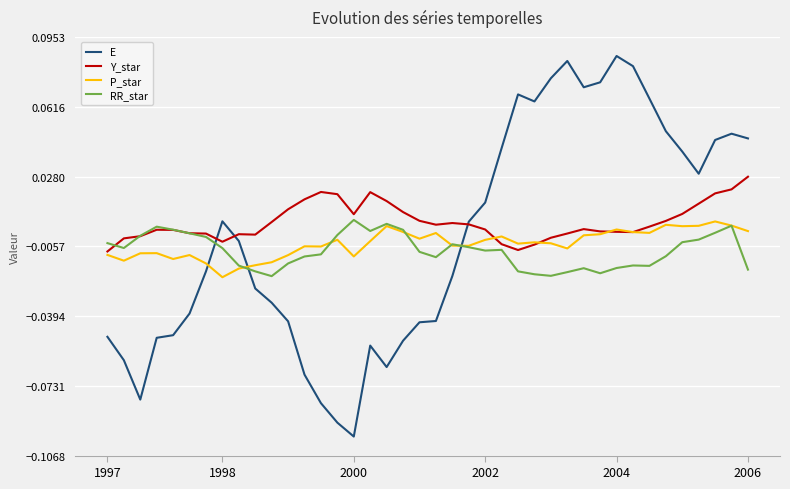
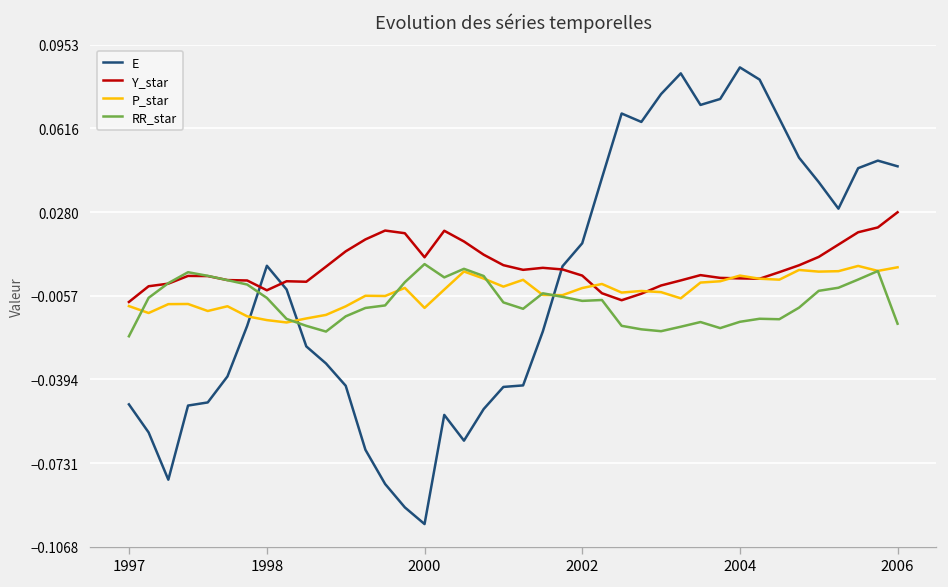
RR_star, 1997: -0.004 -> -0.022
P_star, 1998: -0.021 -> -0.016
P_star, 2006: 0.002 -> 0.006
